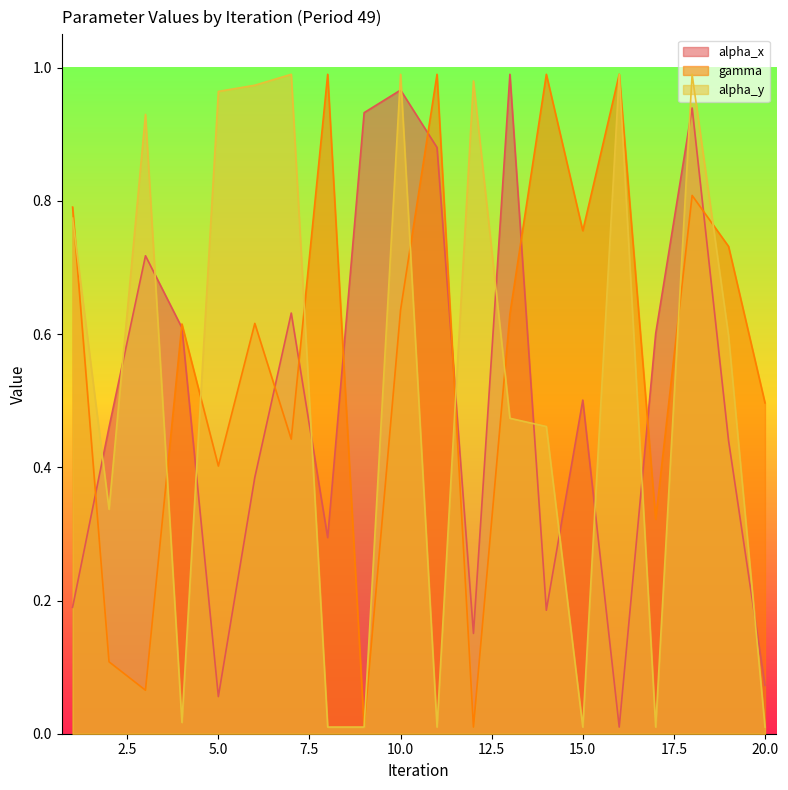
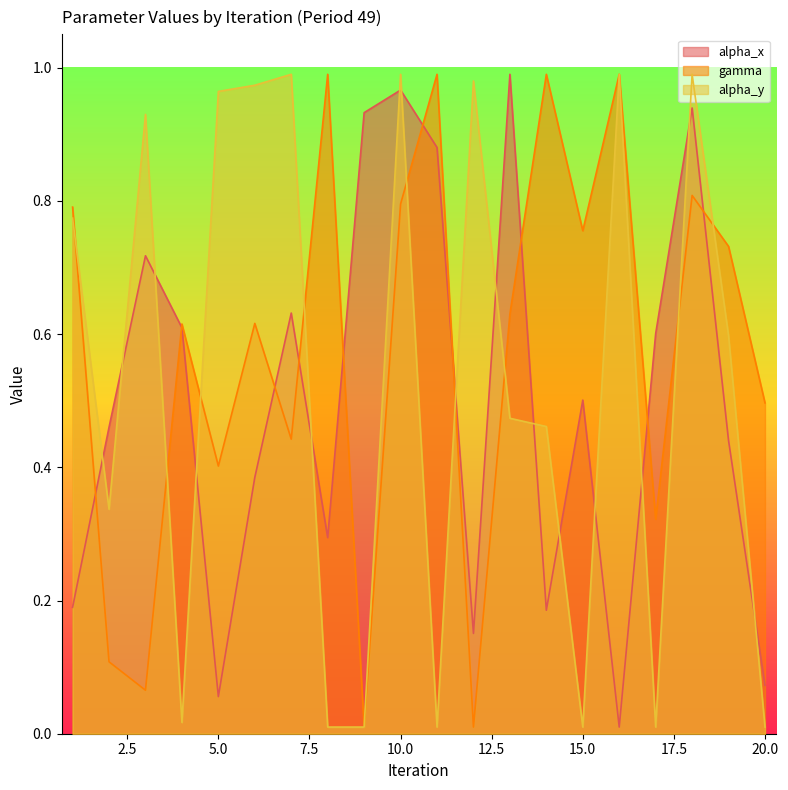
gamma, 10.0: 0.64 -> 0.80
